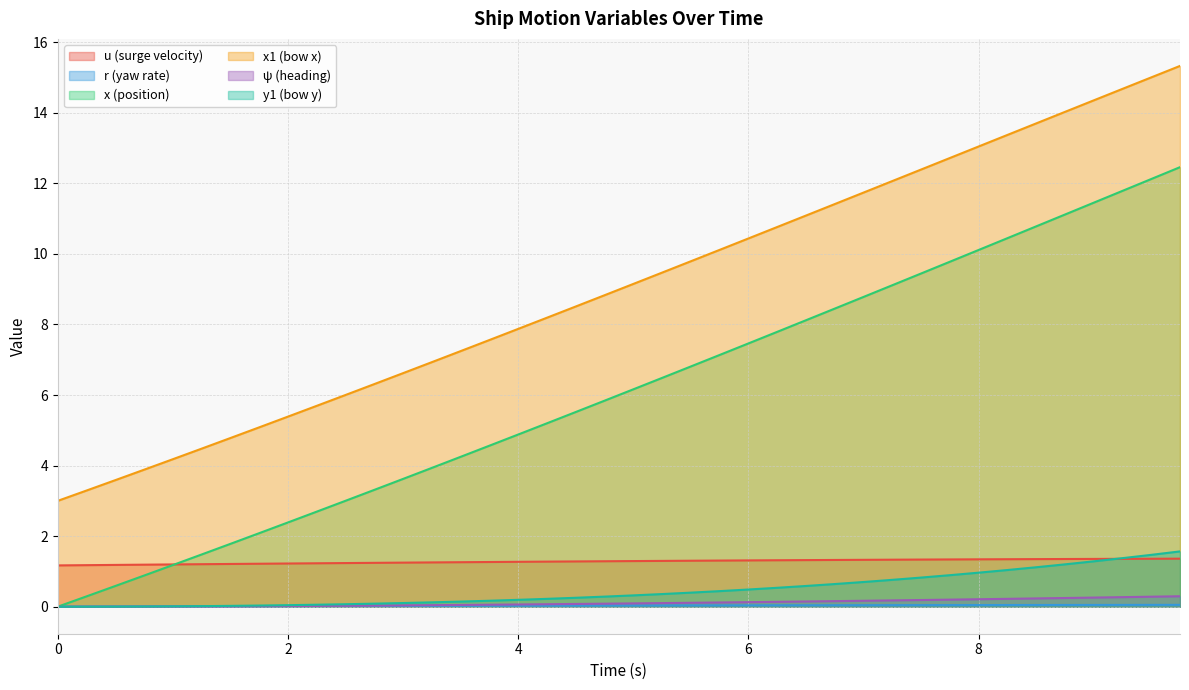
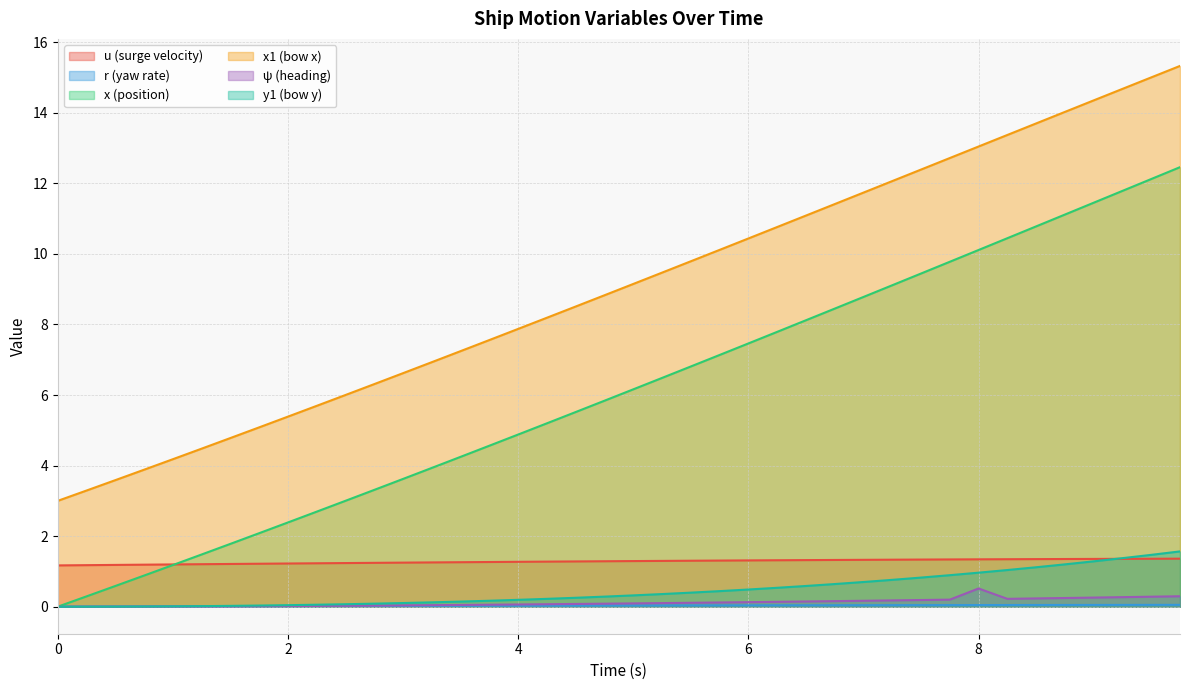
ψ (heading), 8: 0.2 -> 0.5
